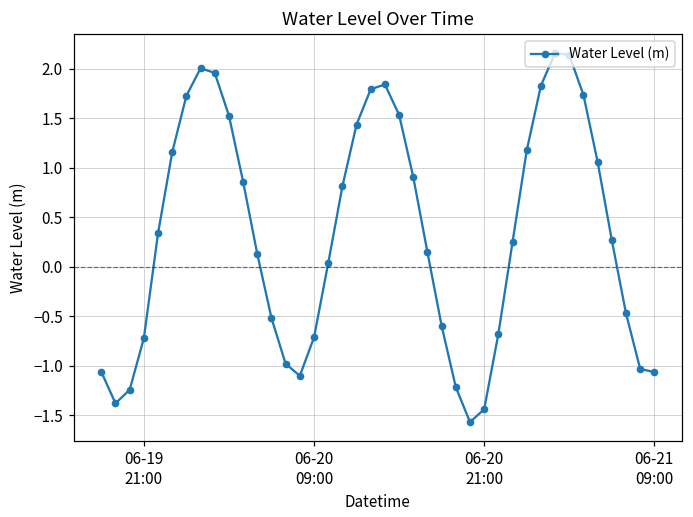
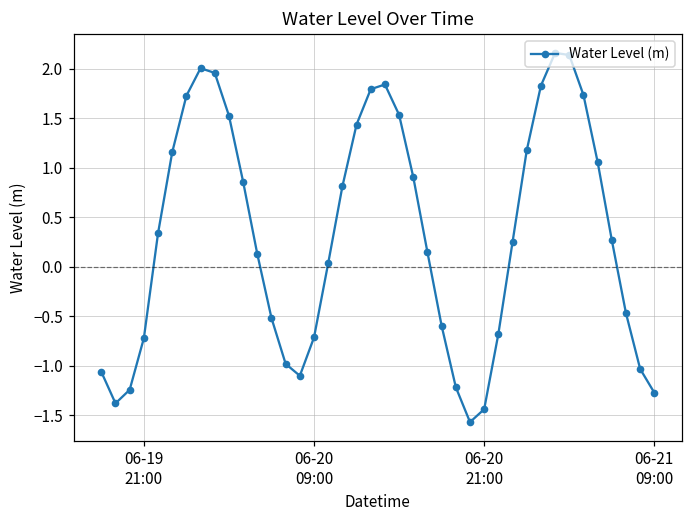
06-21 09:00: -1.1 -> -1.3
